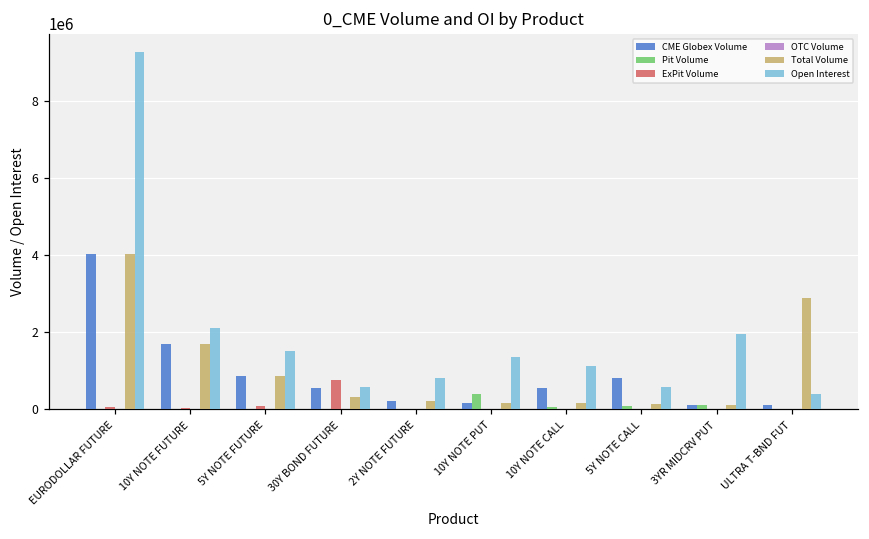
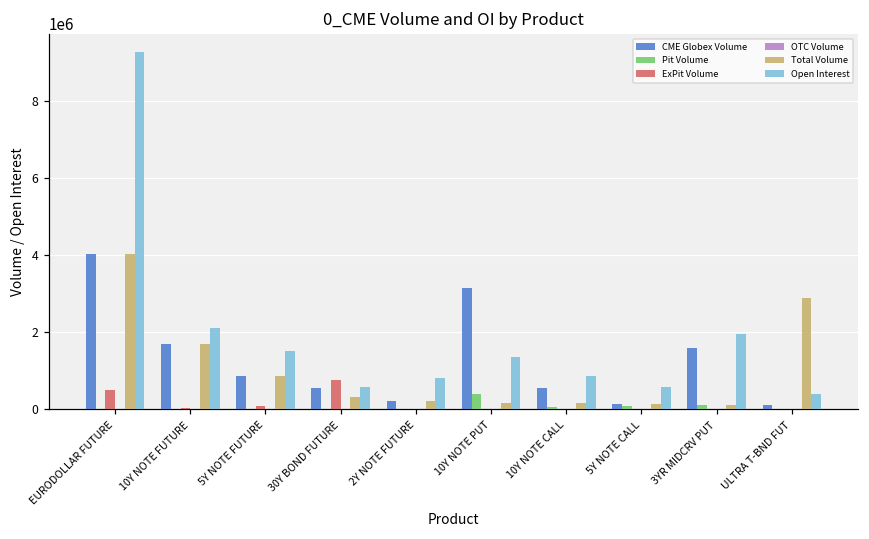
ExPit Volume, EURODOLLAR FUTURE: 100000 -> 500000
CME Globex Volume, 10Y NOTE PUT: 200000 -> 3100000
Open Interest, 10Y NOTE CALL: 1100000 -> 900000
CME Globex Volume, 5Y NOTE CALL: 800000 -> 100000
CME Globex Volume, 3YR MIDCRV PUT: 100000 -> 1600000
